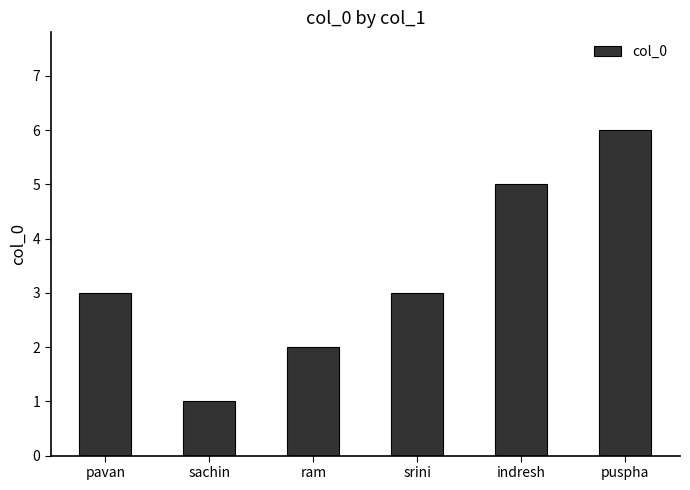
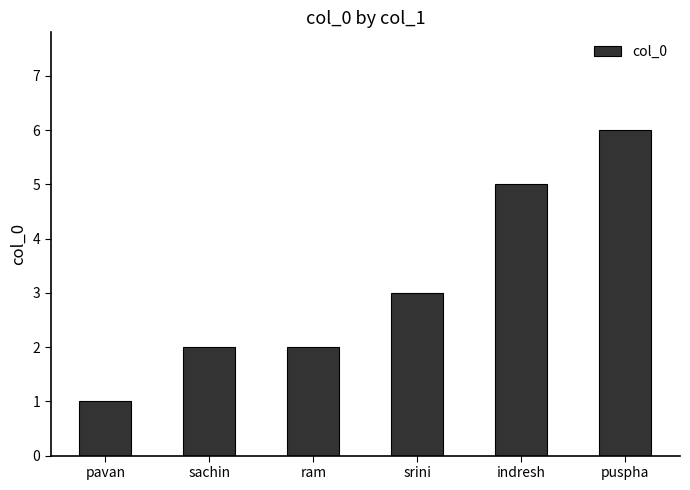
pavan: 3 -> 1
sachin: 1 -> 2
